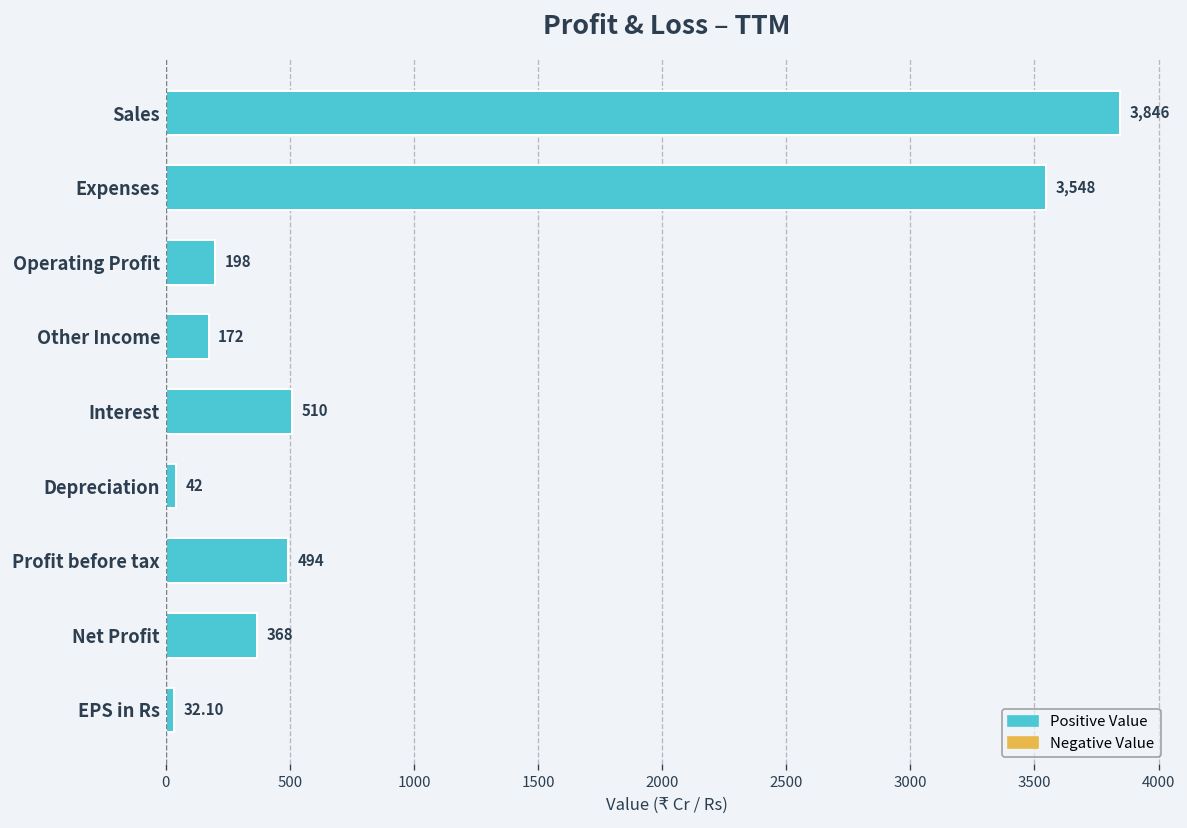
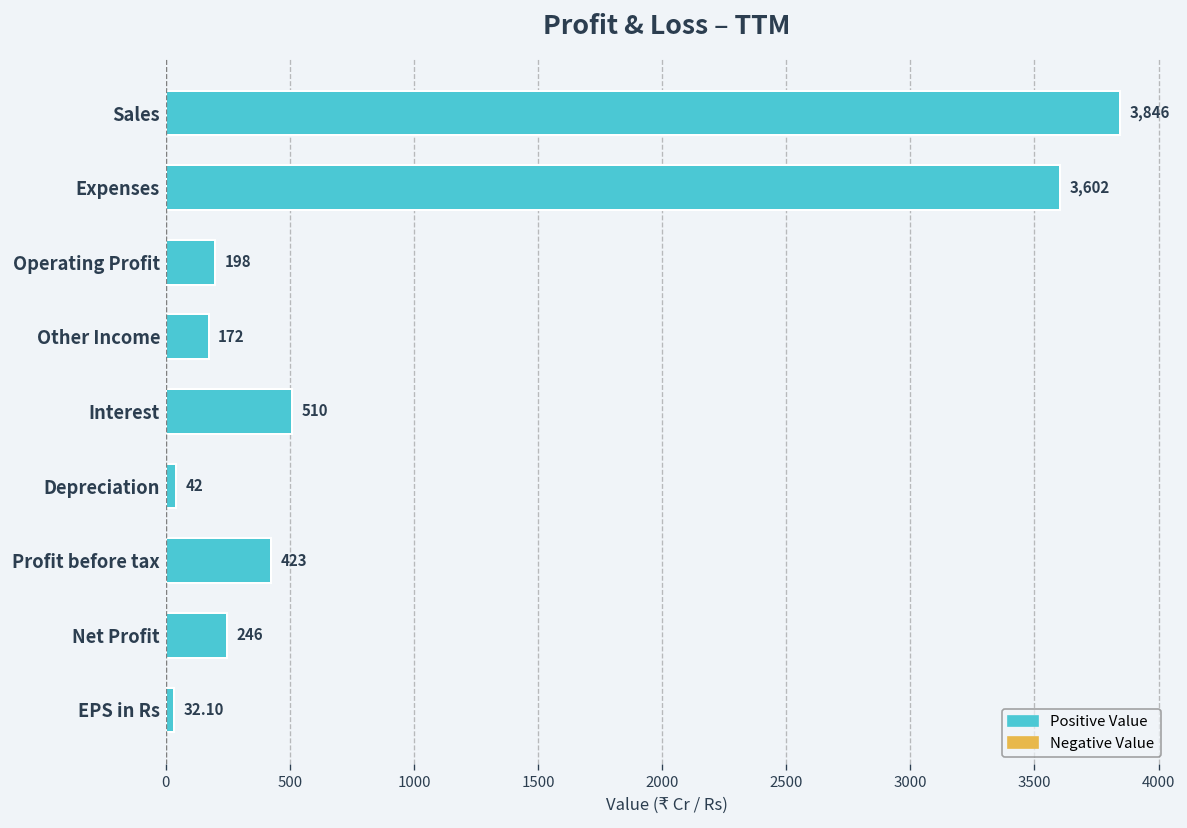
Expenses: 3,548 -> 3,602
Profit before tax: 494 -> 423
Net Profit: 368 -> 246
